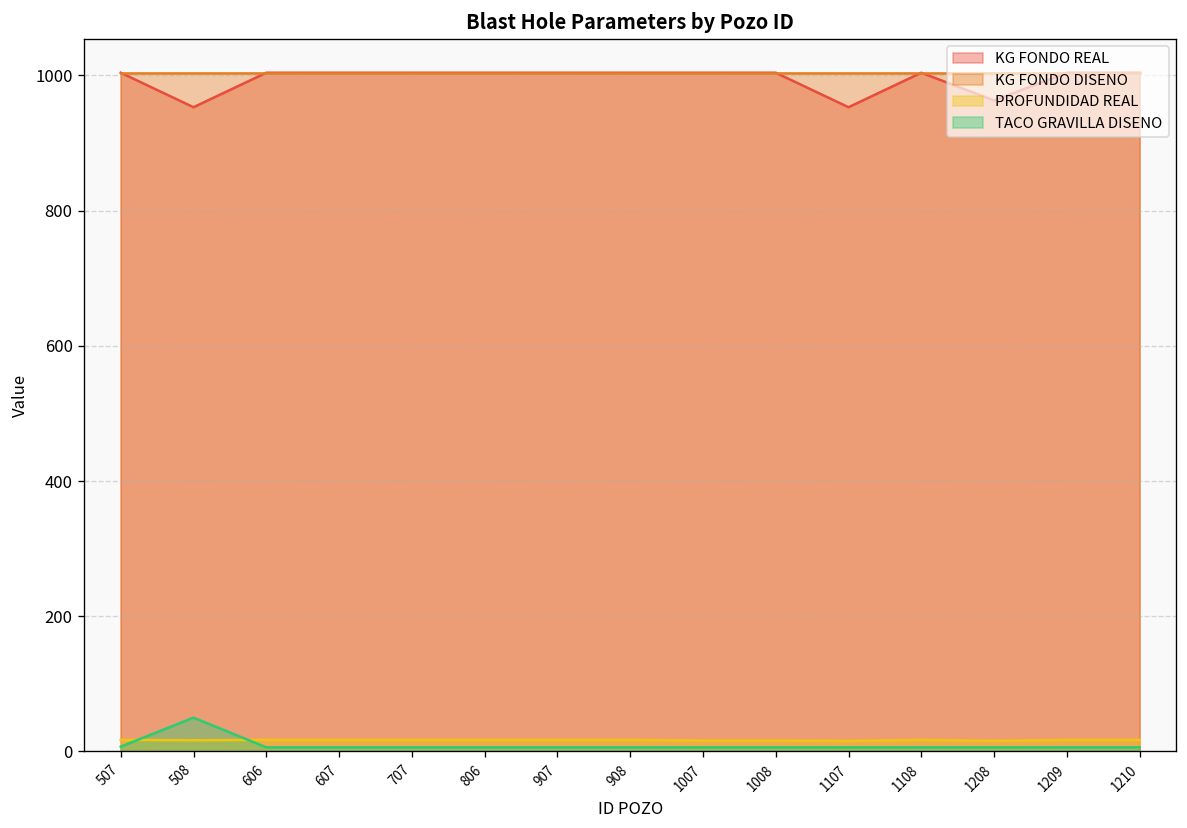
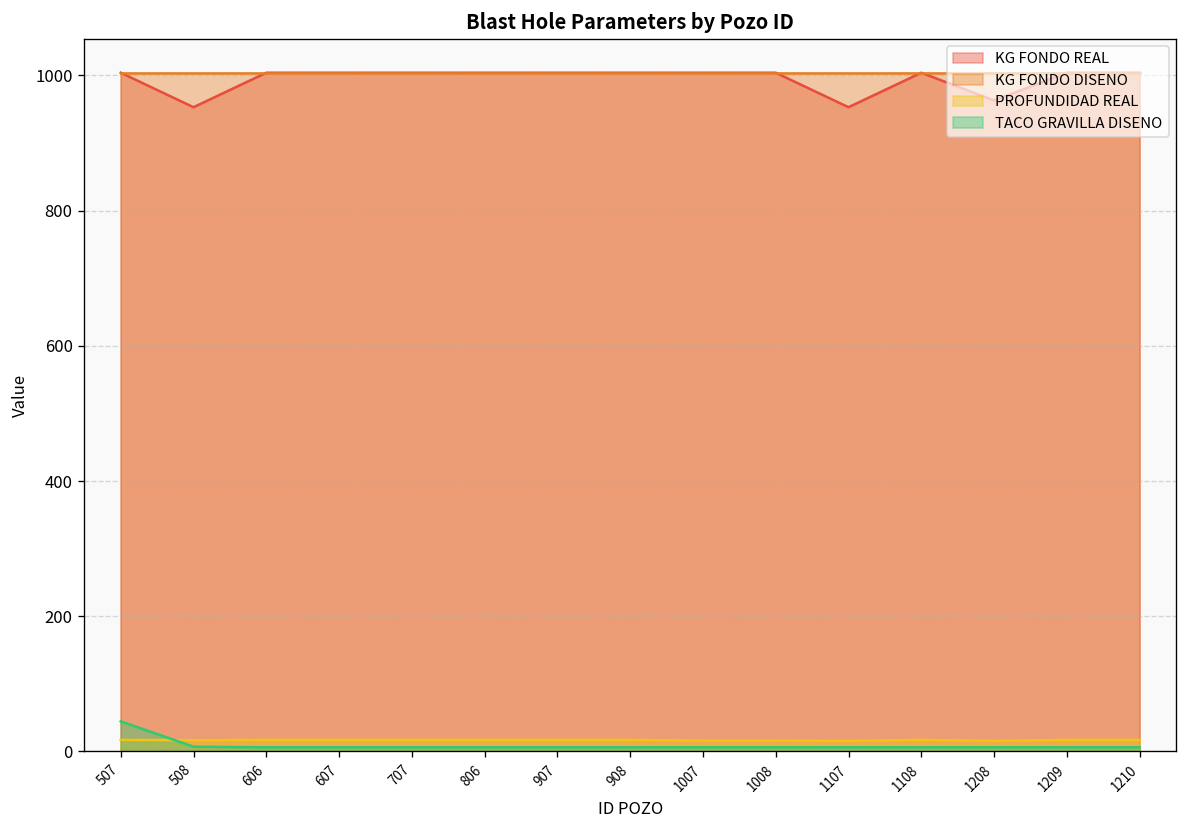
TACO GRAVILLA DISENO, 507: 10 -> 40
TACO GRAVILLA DISENO, 508: 50 -> 10
